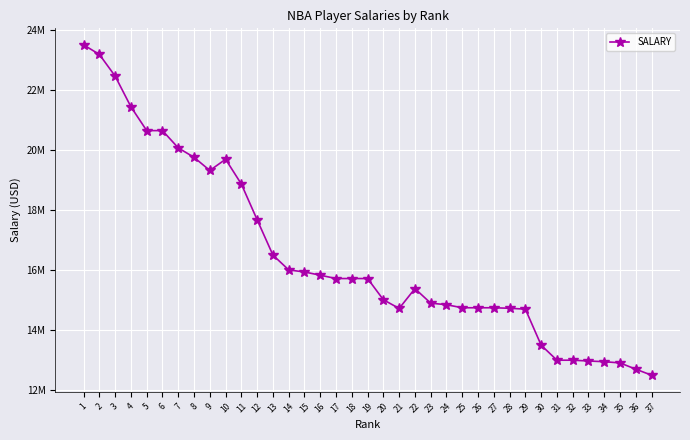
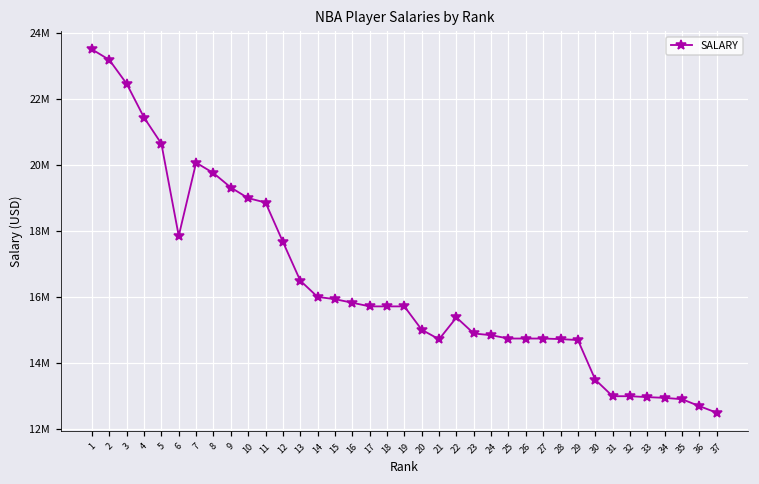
6: 20600000 -> 17900000
10: 19700000 -> 19000000
